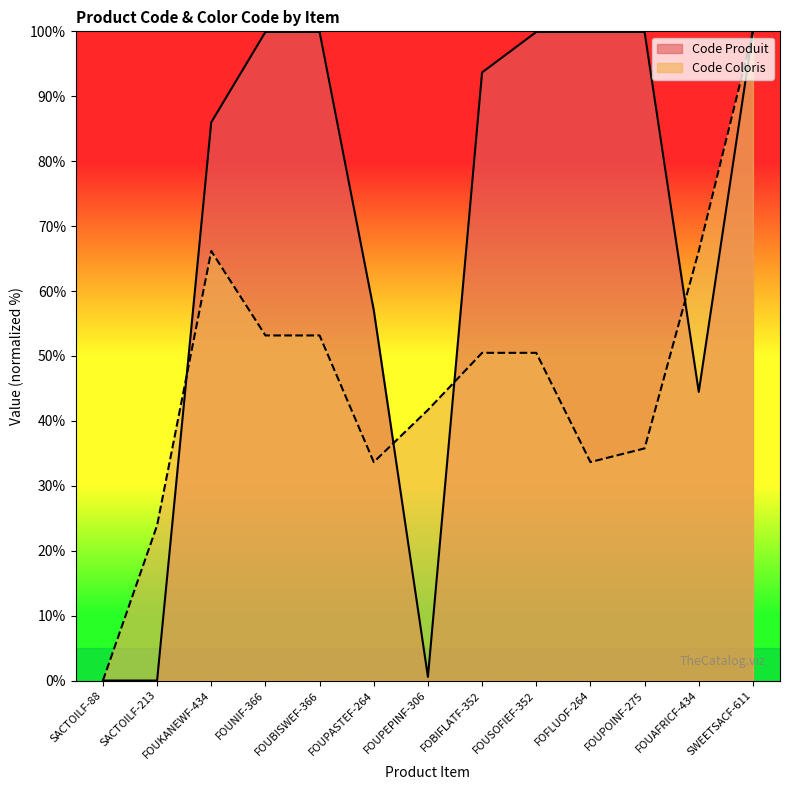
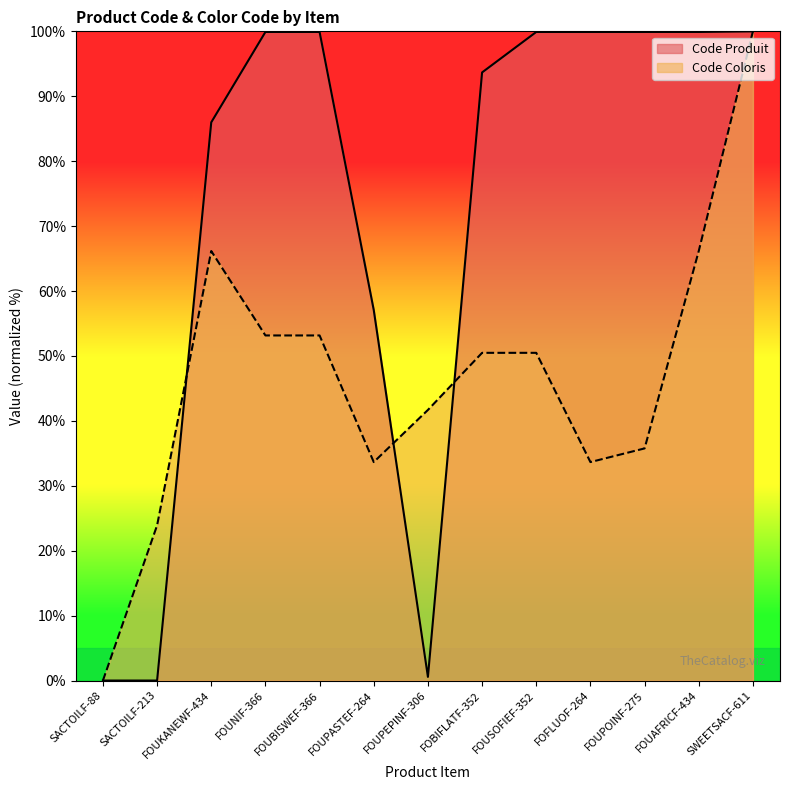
Code Produit, FOUAFRICF-434: 44% -> 100%
